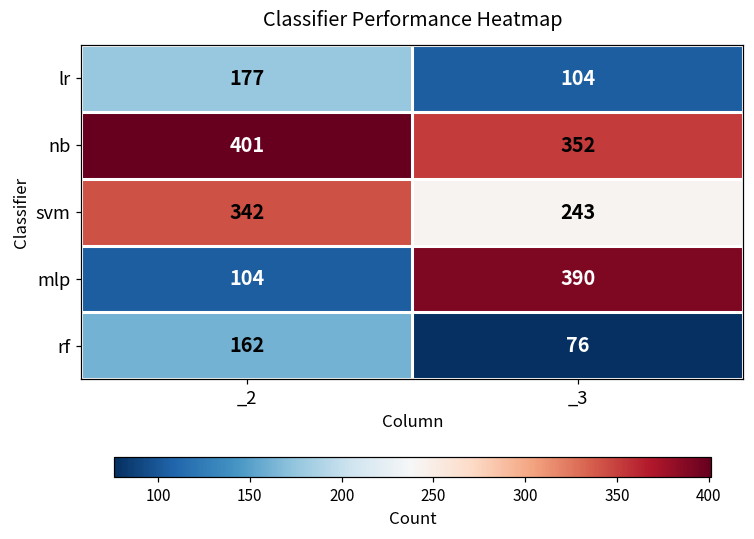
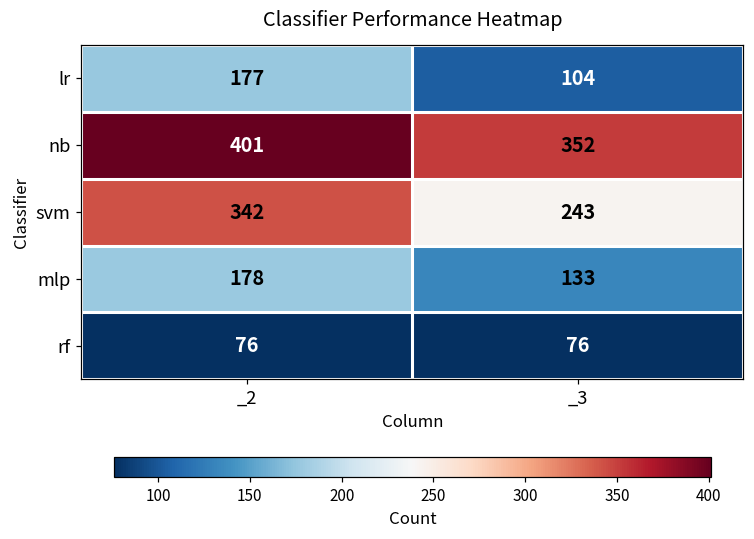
mlp, _2: 104 -> 178
mlp, _3: 390 -> 133
rf, _2: 162 -> 76
